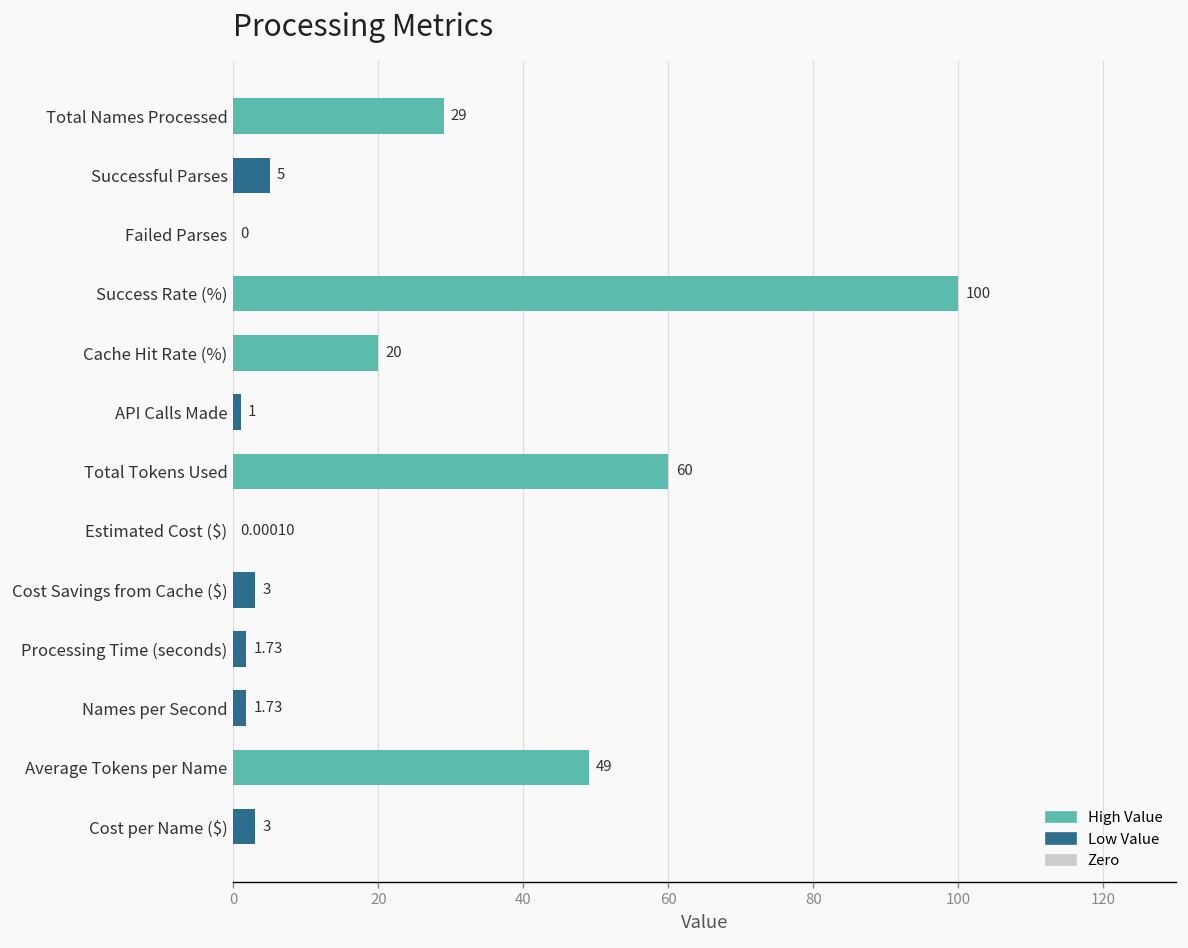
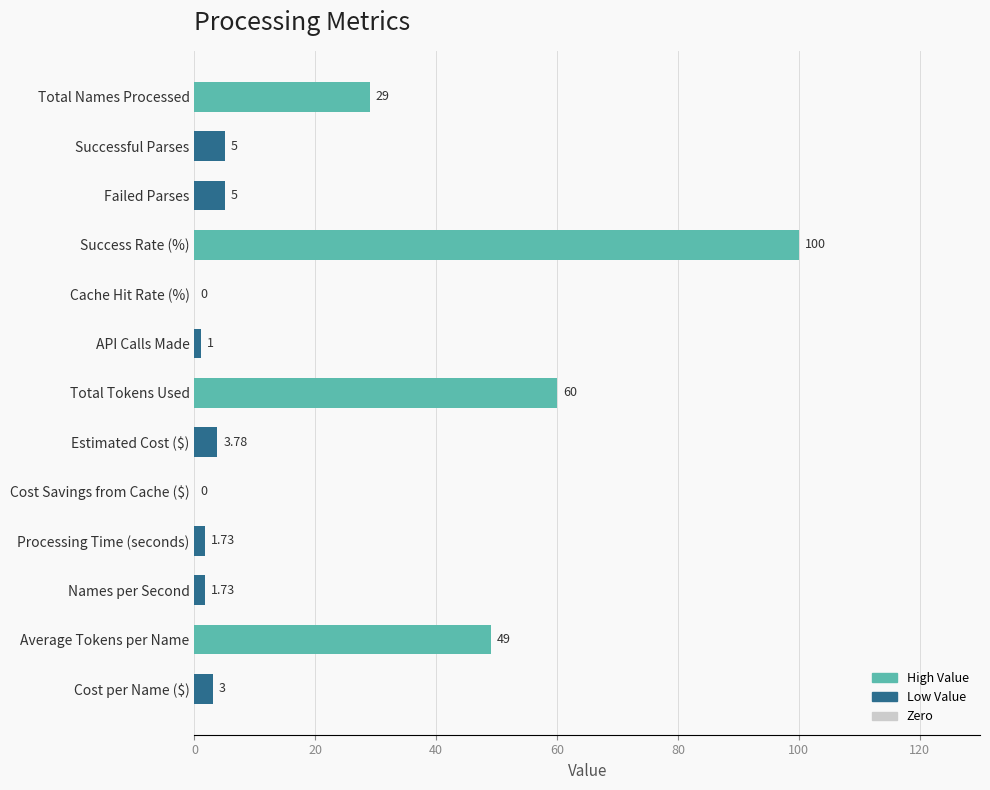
Failed Parses: 0 -> 5
Cache Hit Rate (%): 20 -> 0
Estimated Cost ($): 0.00010 -> 3.78
Cost Savings from Cache ($): 3 -> 0
